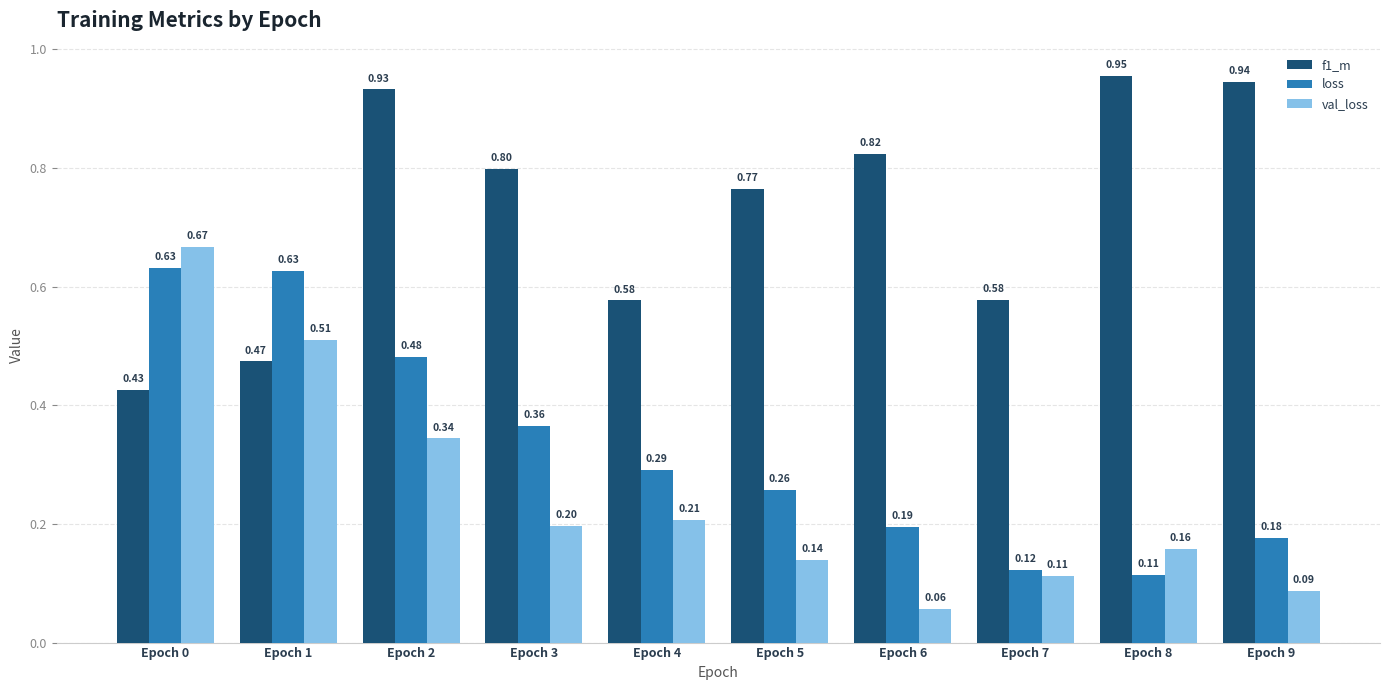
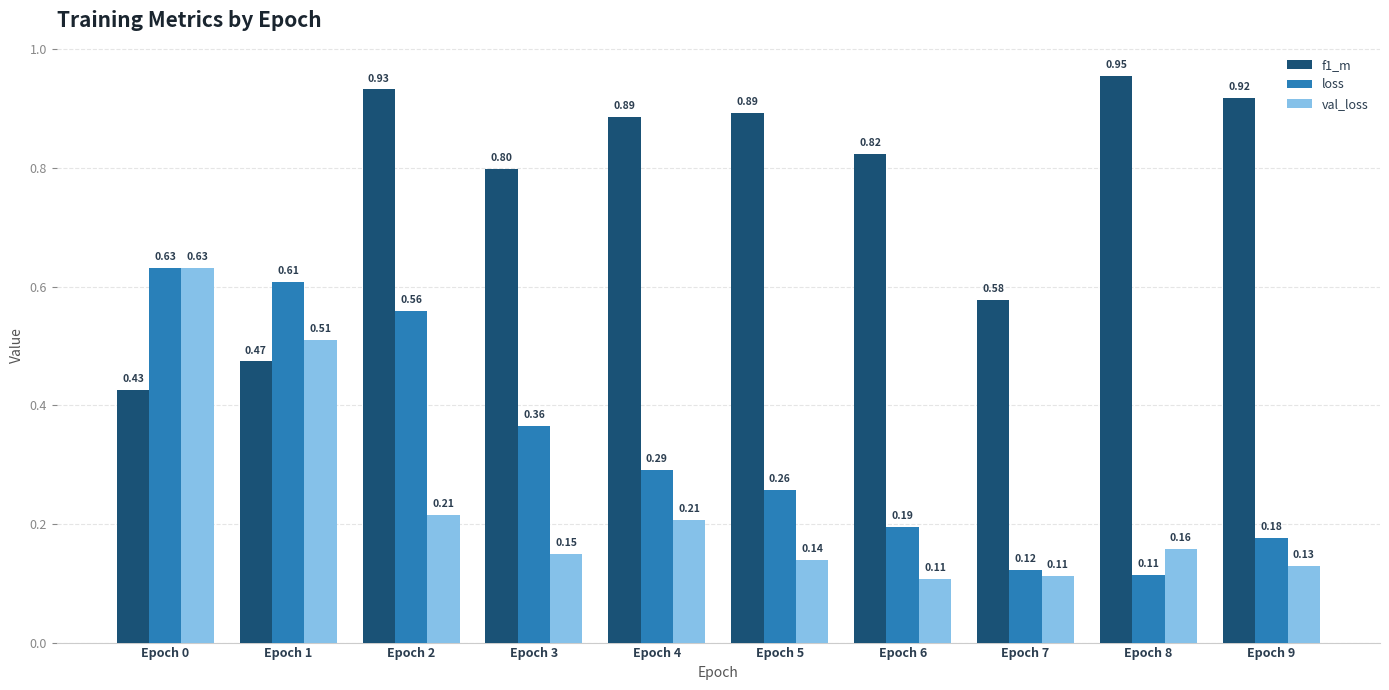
val_loss, Epoch 0: 0.67 -> 0.63
loss, Epoch 1: 0.63 -> 0.61
loss, Epoch 2: 0.48 -> 0.56
val_loss, Epoch 2: 0.34 -> 0.21
val_loss, Epoch 3: 0.20 -> 0.15
f1_m, Epoch 4: 0.58 -> 0.89
f1_m, Epoch 5: 0.77 -> 0.89
val_loss, Epoch 6: 0.06 -> 0.11
f1_m, Epoch 9: 0.94 -> 0.92
val_loss, Epoch 9: 0.09 -> 0.13
